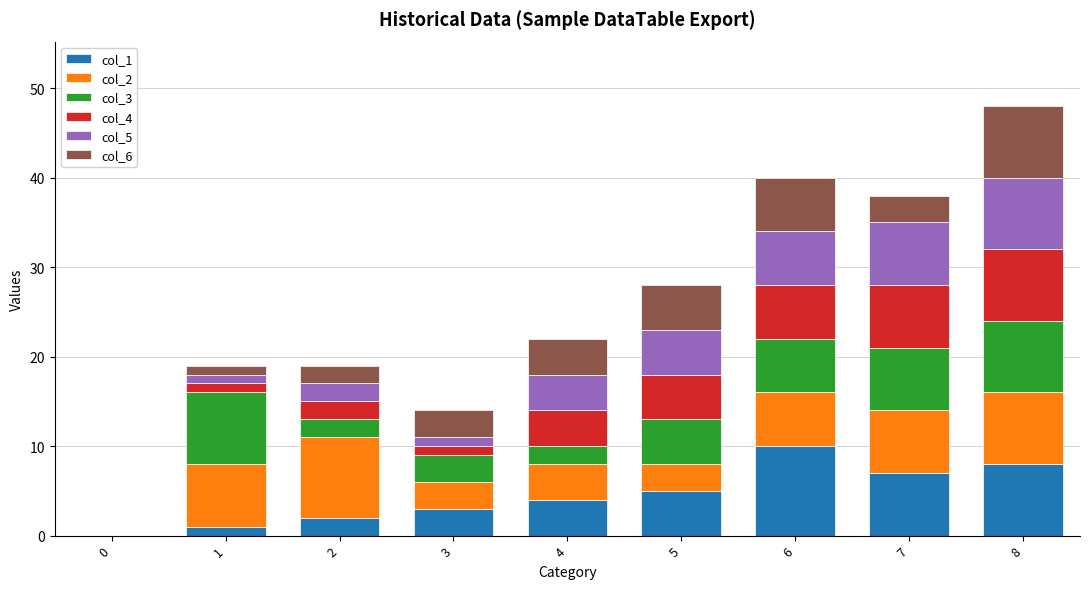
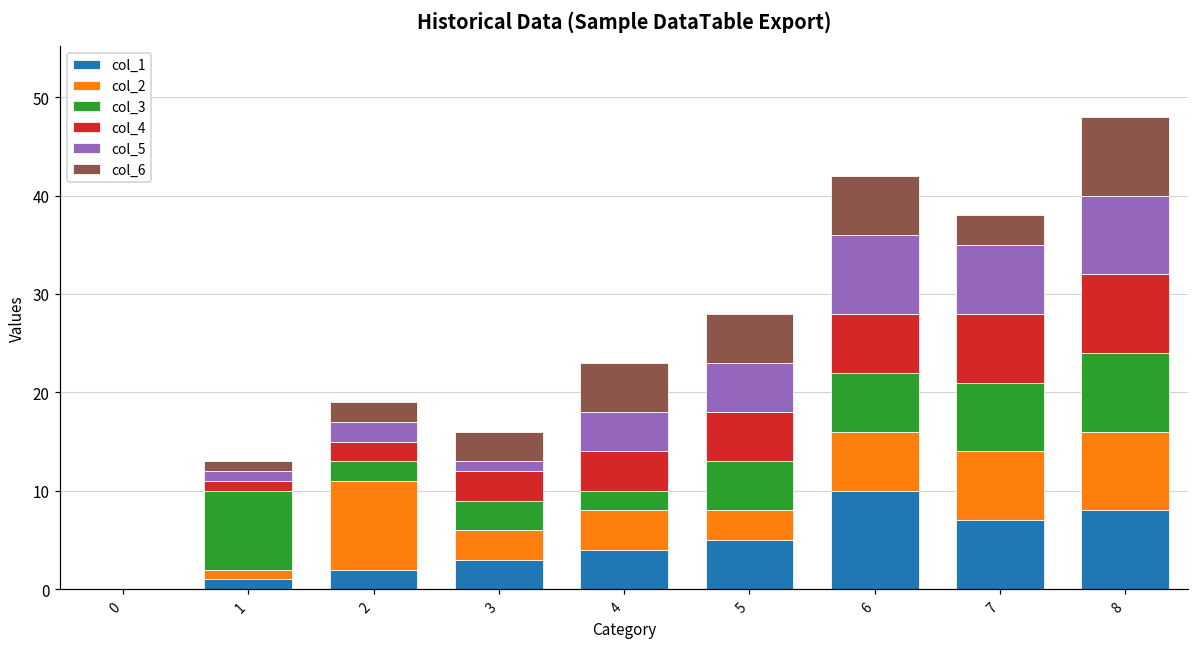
col_2, 1: 7 -> 1
col_4, 3: 1 -> 3
col_6, 4: 4 -> 5
col_5, 6: 6 -> 8
